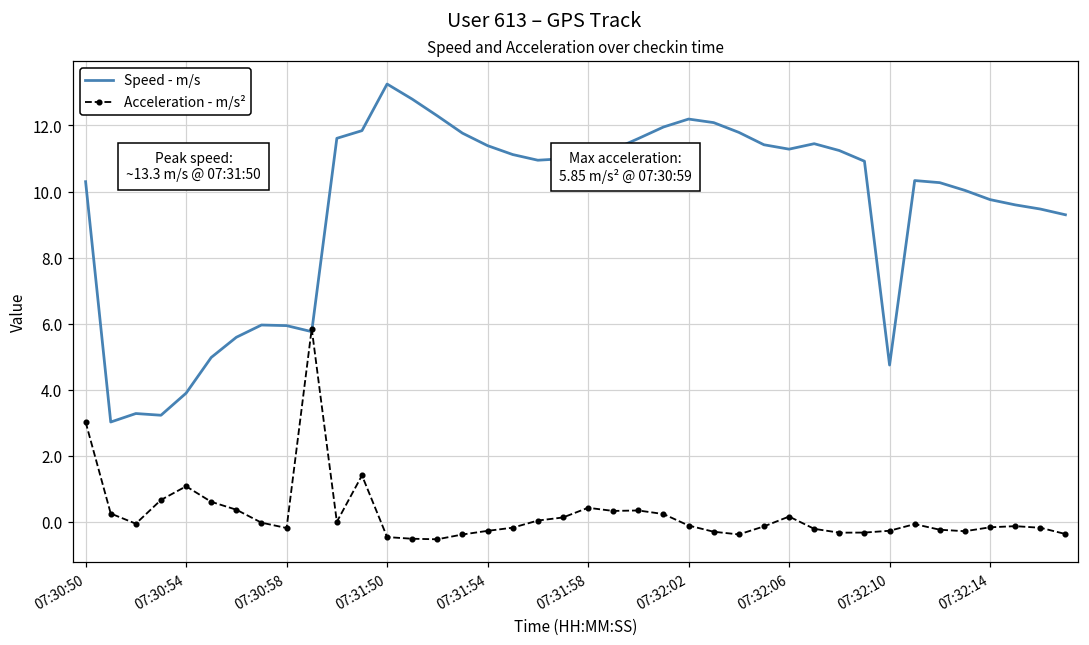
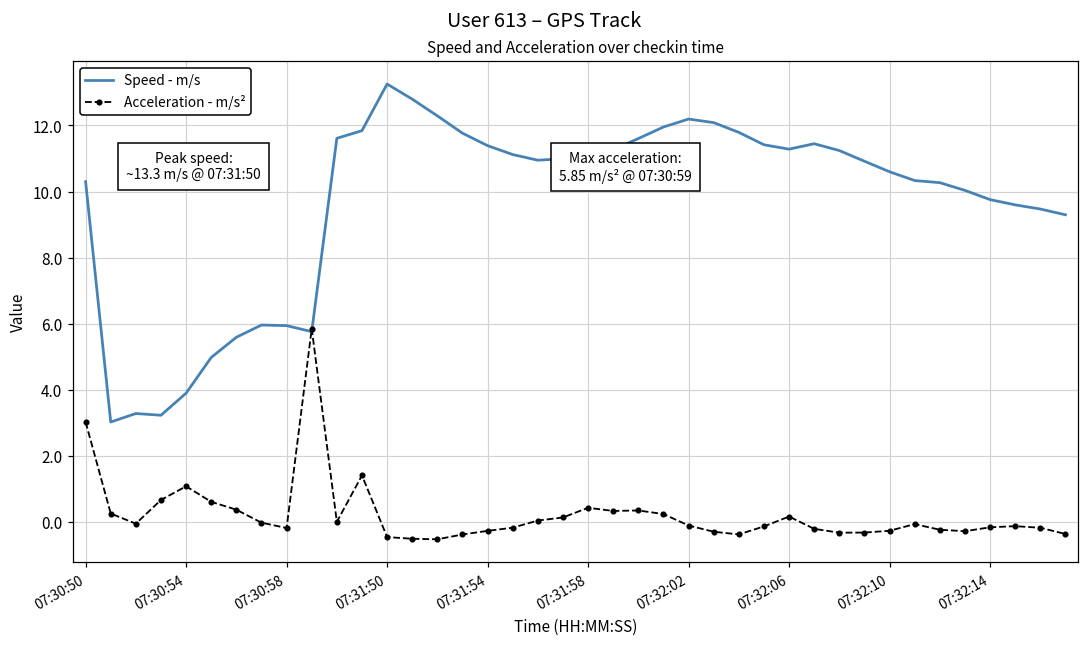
Speed - m/s, 07:32:10: 4.8 -> 10.6
